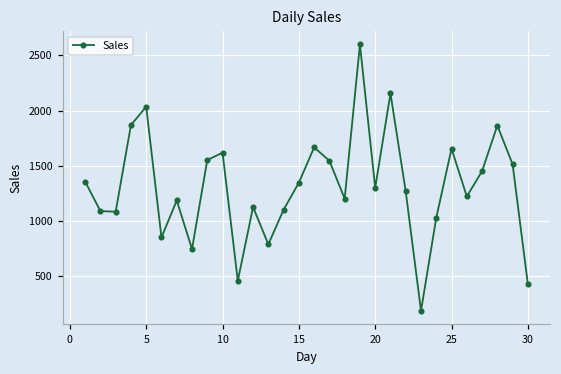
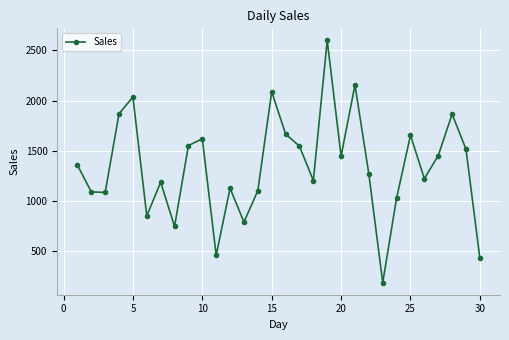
15: 1350 -> 2090
20: 1300 -> 1450
